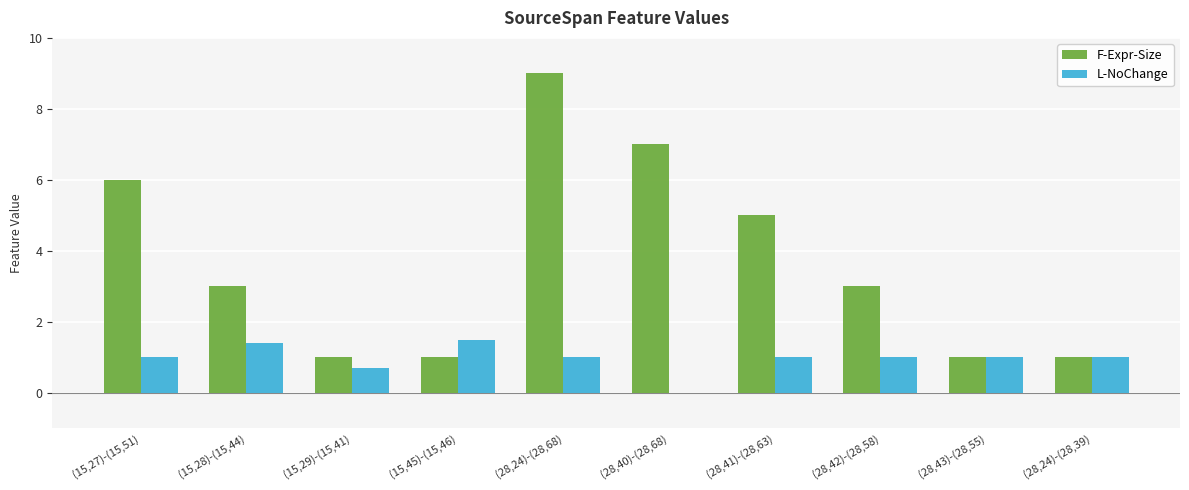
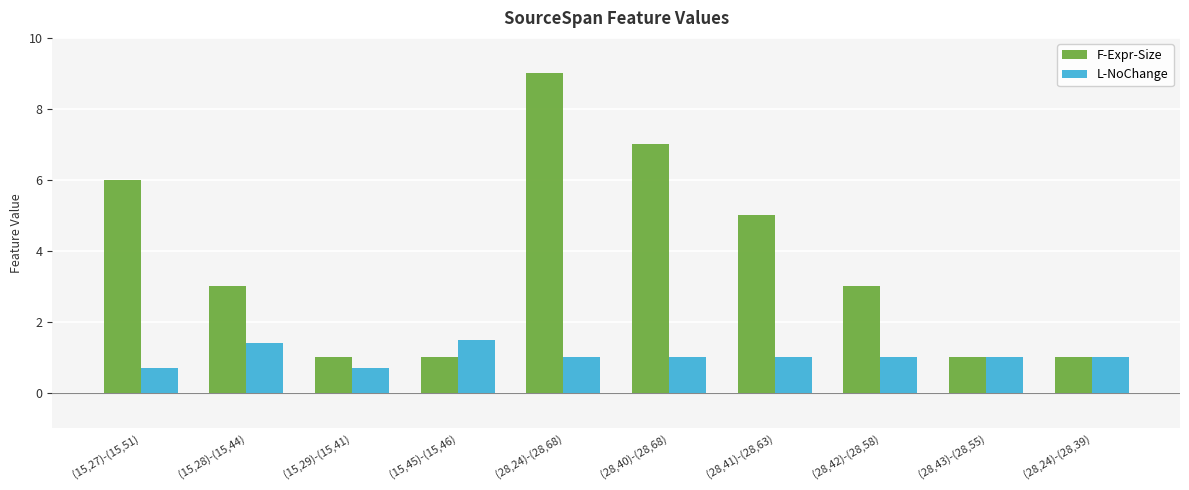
L-NoChange, (15,27)-(15,51): 1.0 -> 0.7
L-NoChange, (28,40)-(28,68): 0 -> 1
